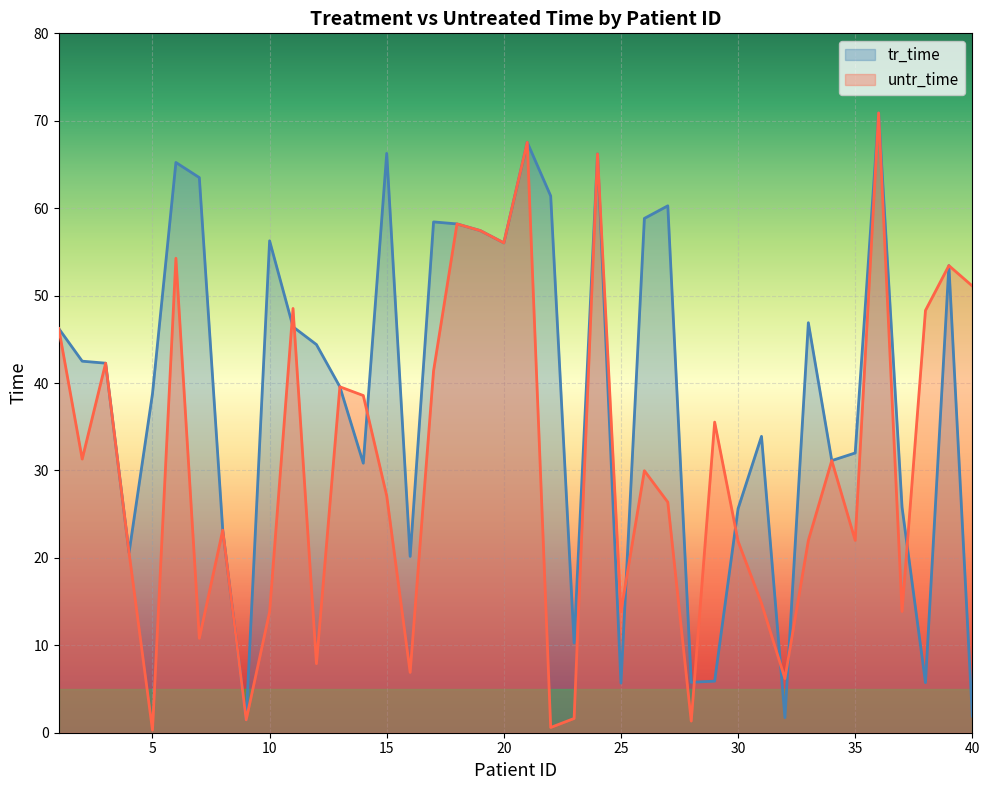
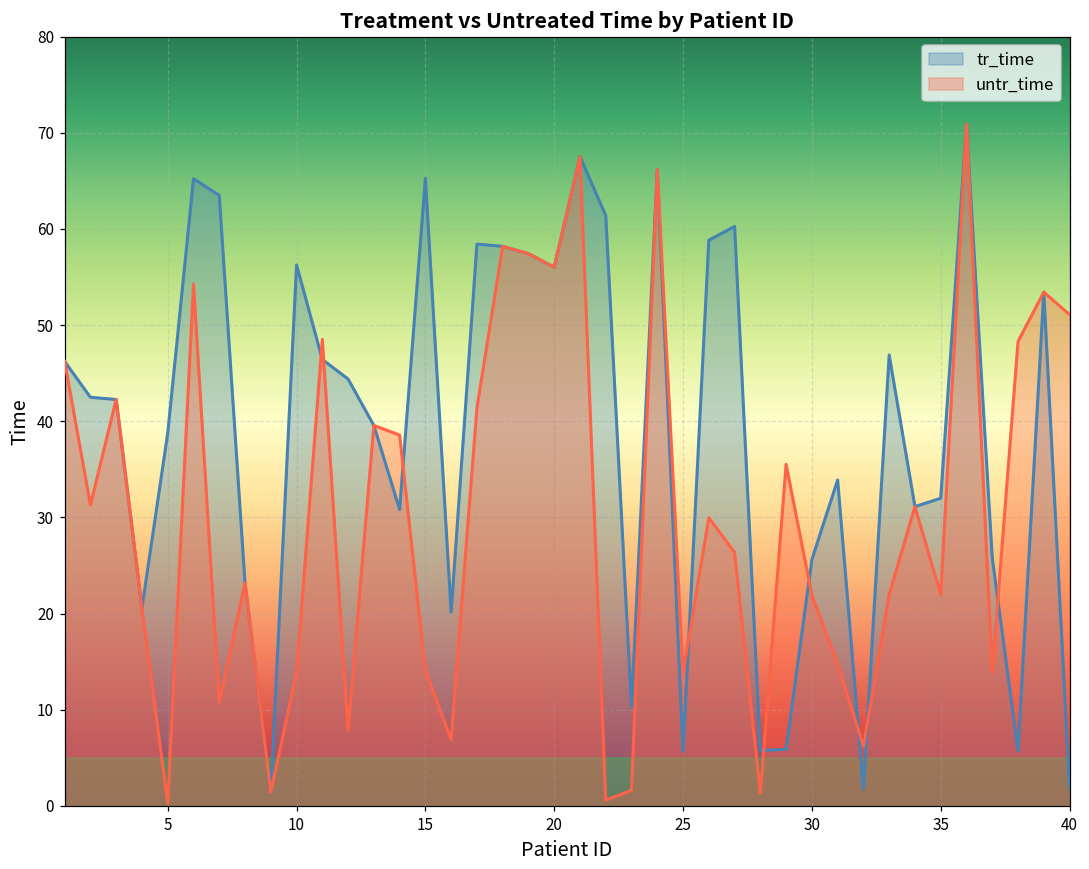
tr_time, 15: 66 -> 65
untr_time, 15: 27 -> 14
